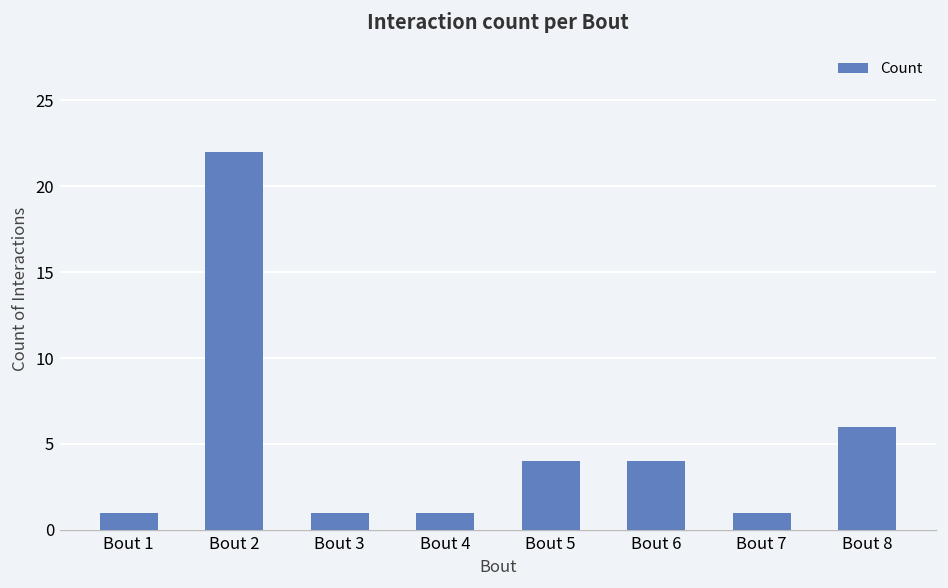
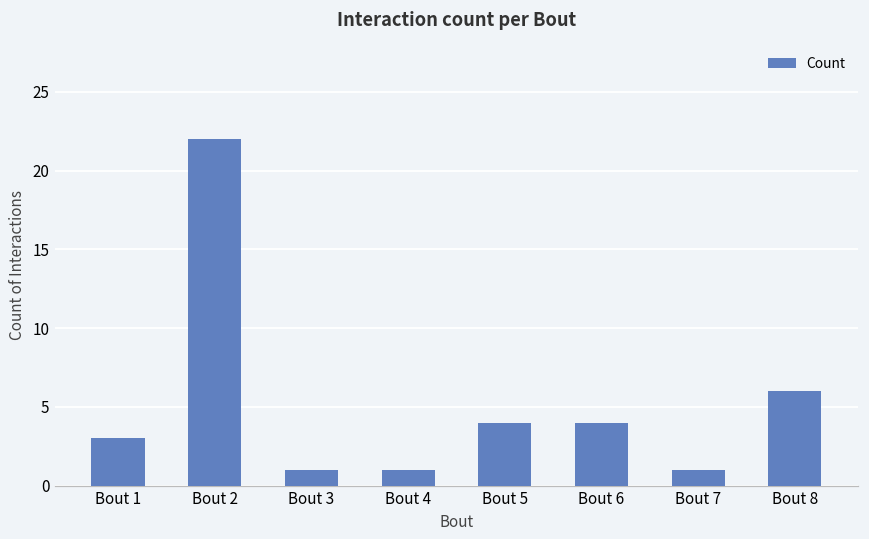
Bout 1: 1 -> 3
